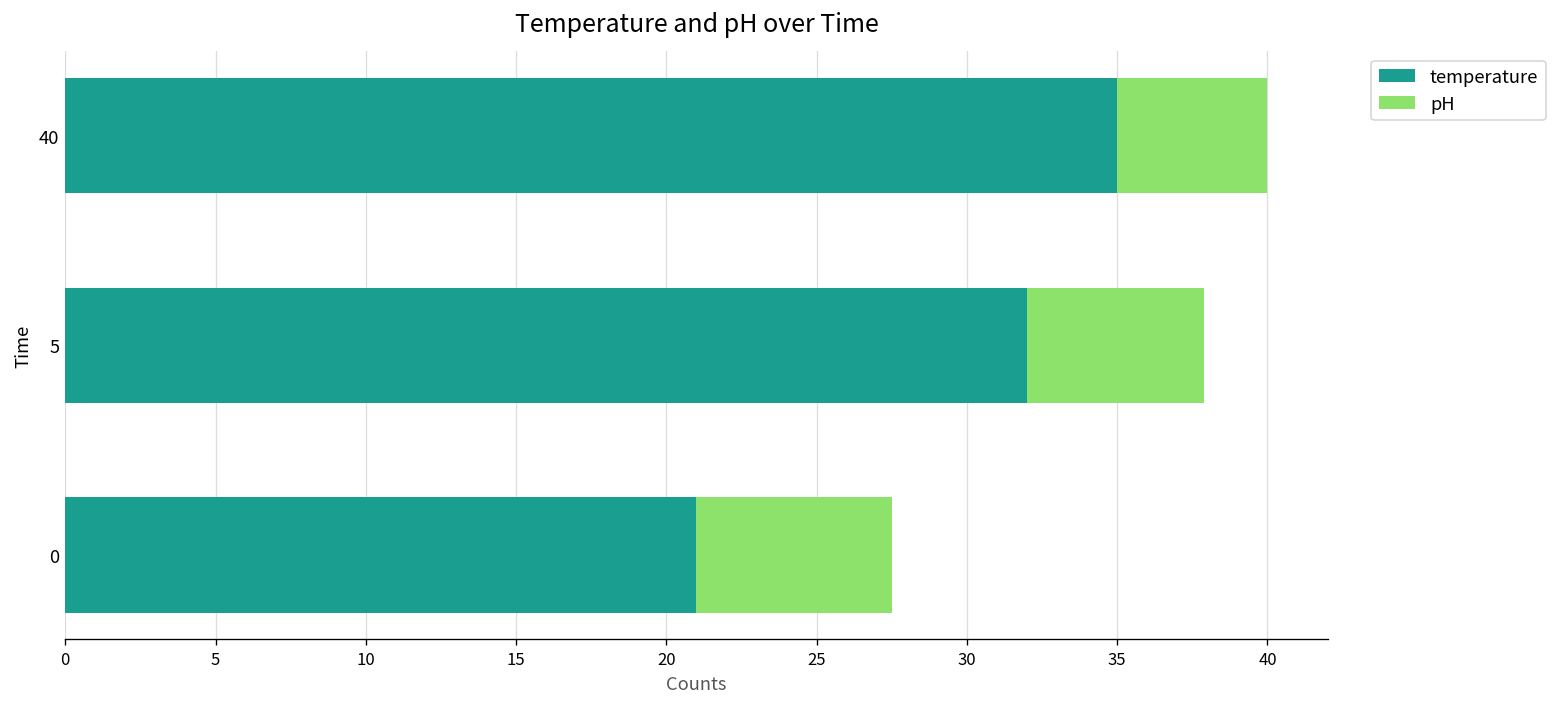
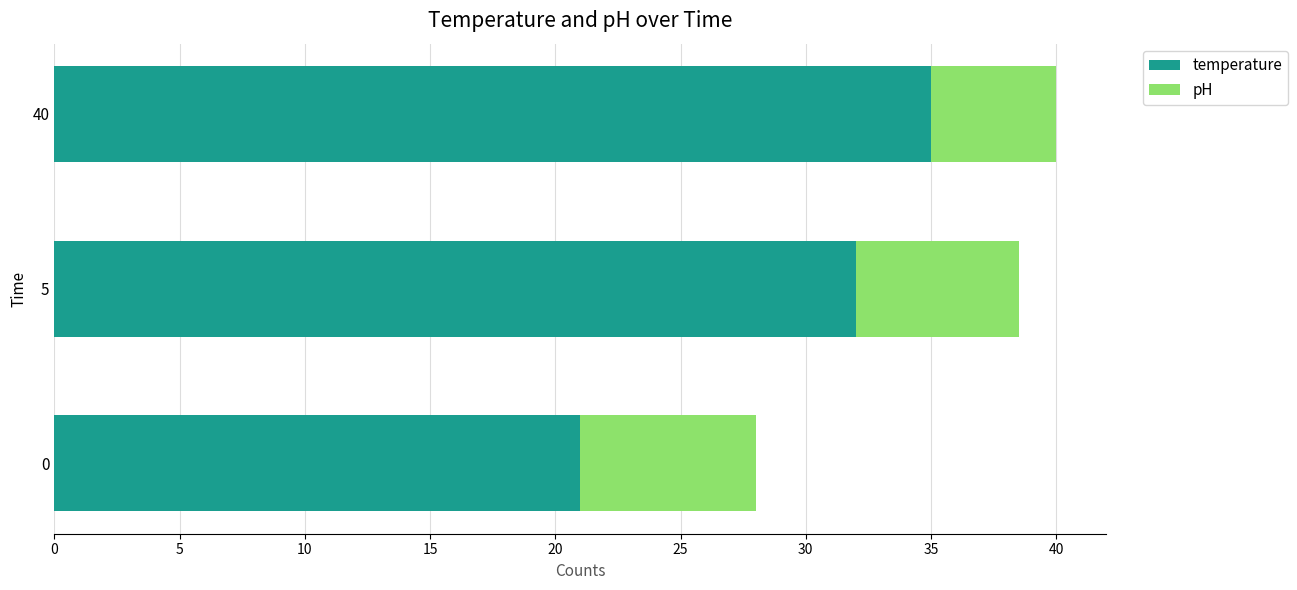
pH, 5: 5.9 -> 6.5
pH, 0: 6.5 -> 7.0
